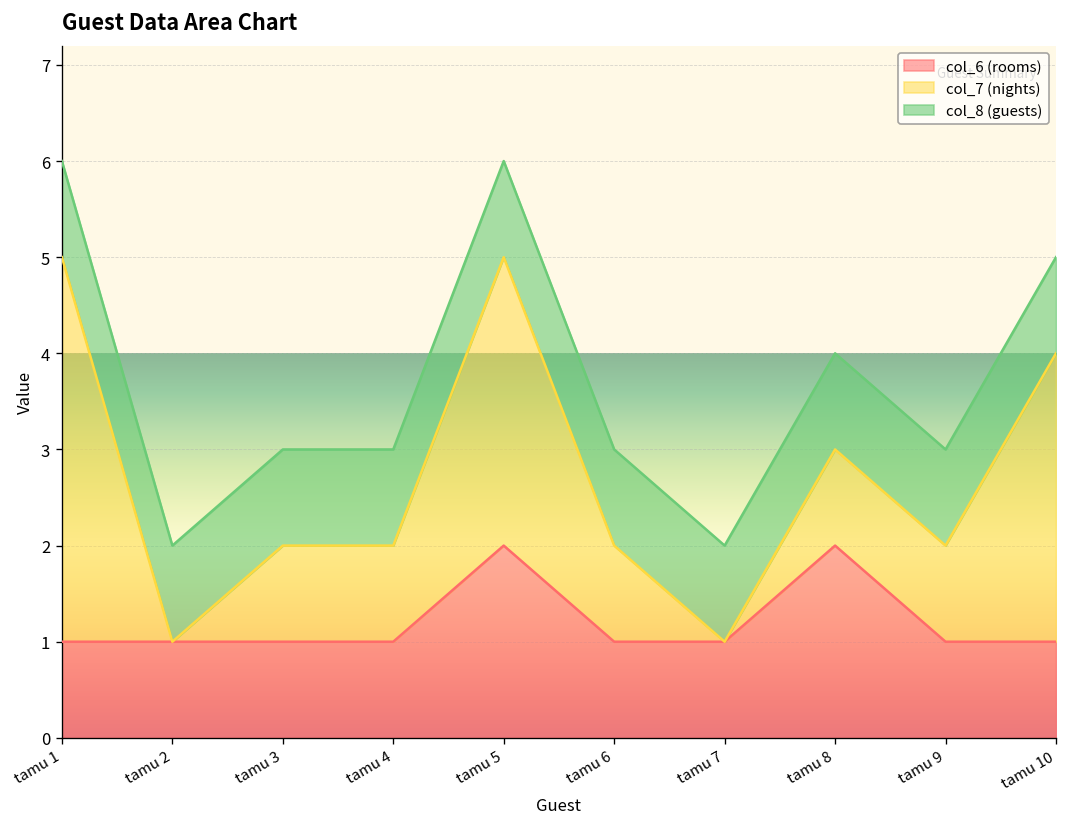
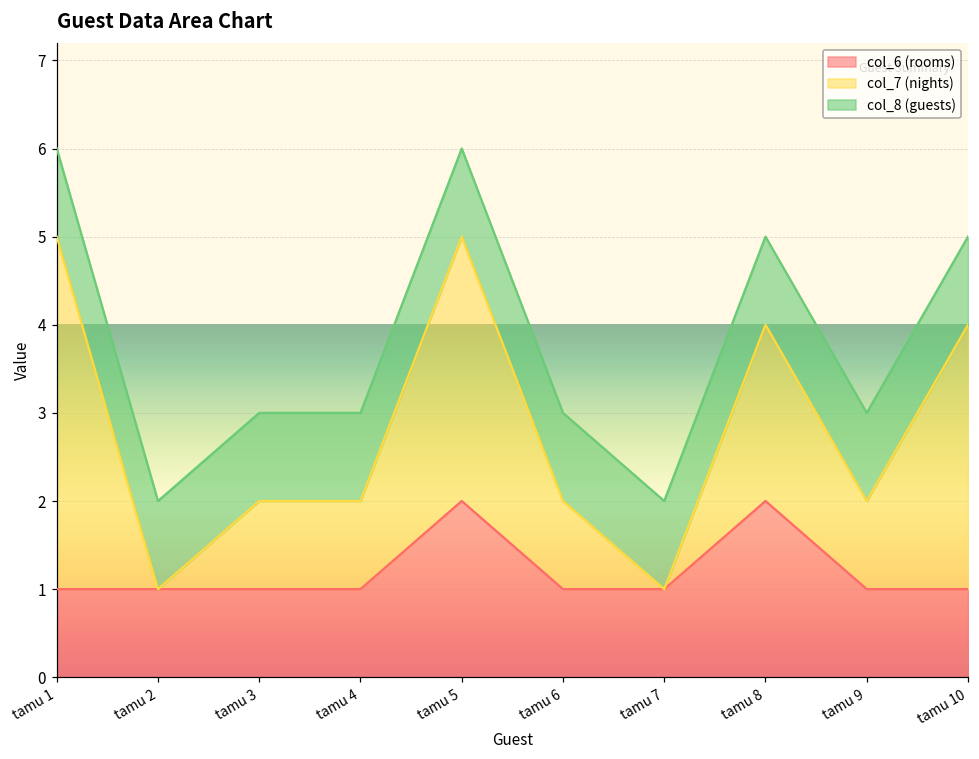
col_7 (nights), tamu 8: 1 -> 2
